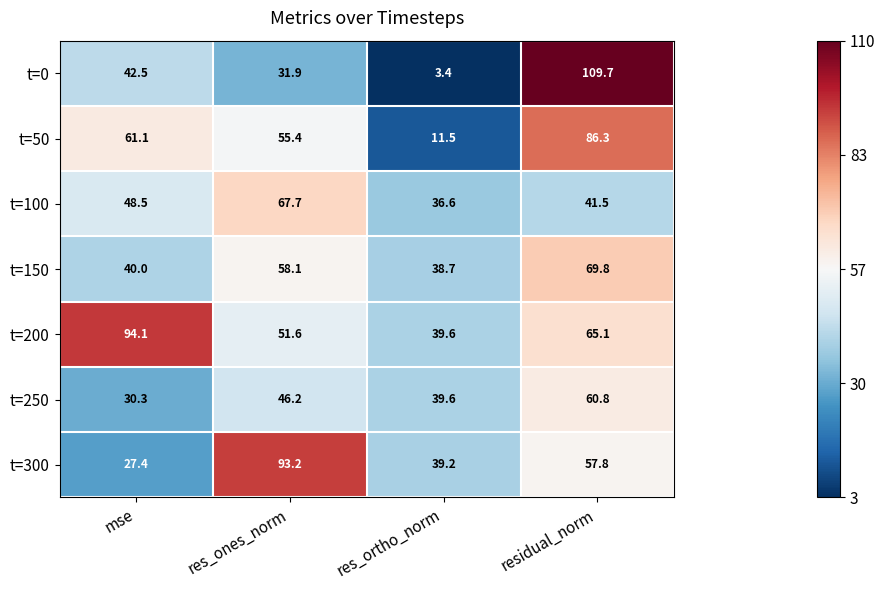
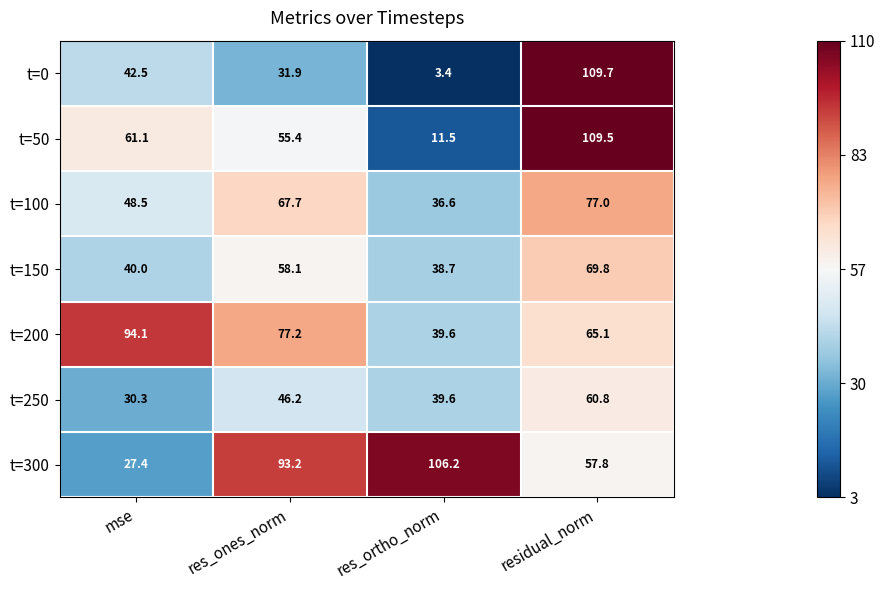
t=50, residual_norm: 86.3 -> 109.5
t=100, residual_norm: 41.5 -> 77.0
t=200, res_ones_norm: 51.6 -> 77.2
t=300, res_ortho_norm: 39.2 -> 106.2
